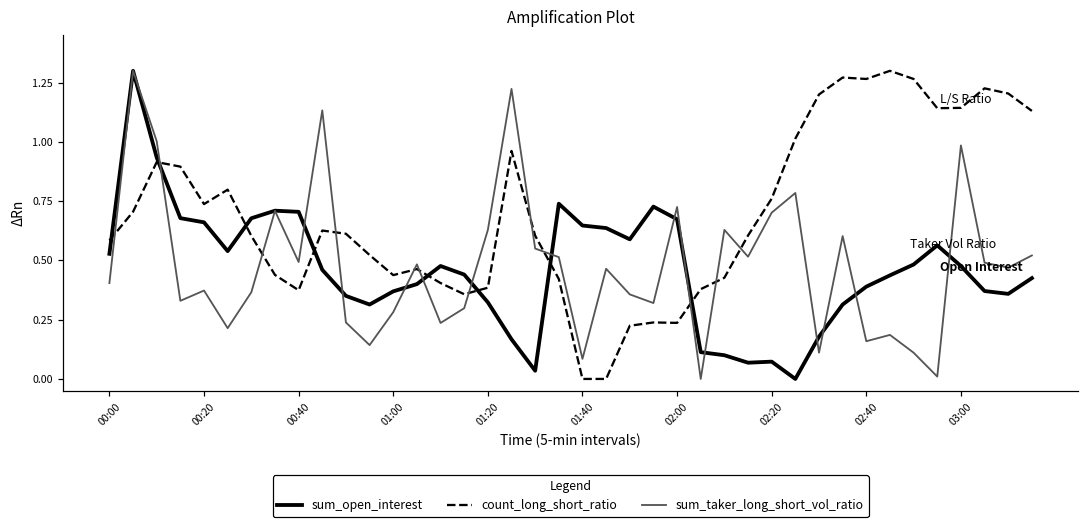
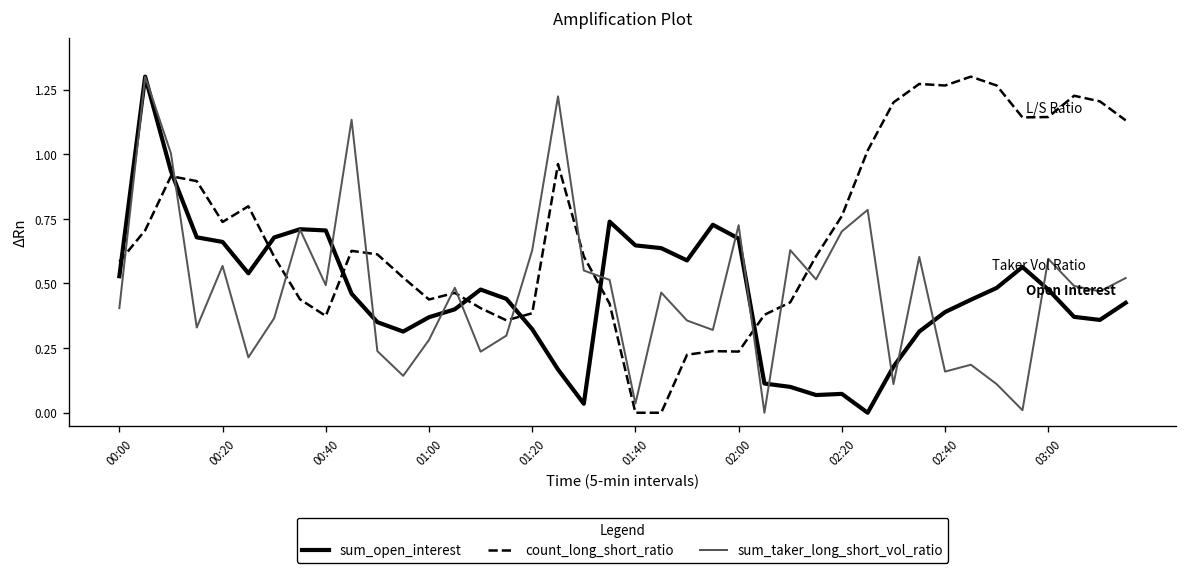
sum_taker_long_short_vol_ratio, 00:20: 0.37 -> 0.57
sum_taker_long_short_vol_ratio, 01:40: 0.08 -> 0.04
sum_taker_long_short_vol_ratio, 03:00: 0.99 -> 0.60
